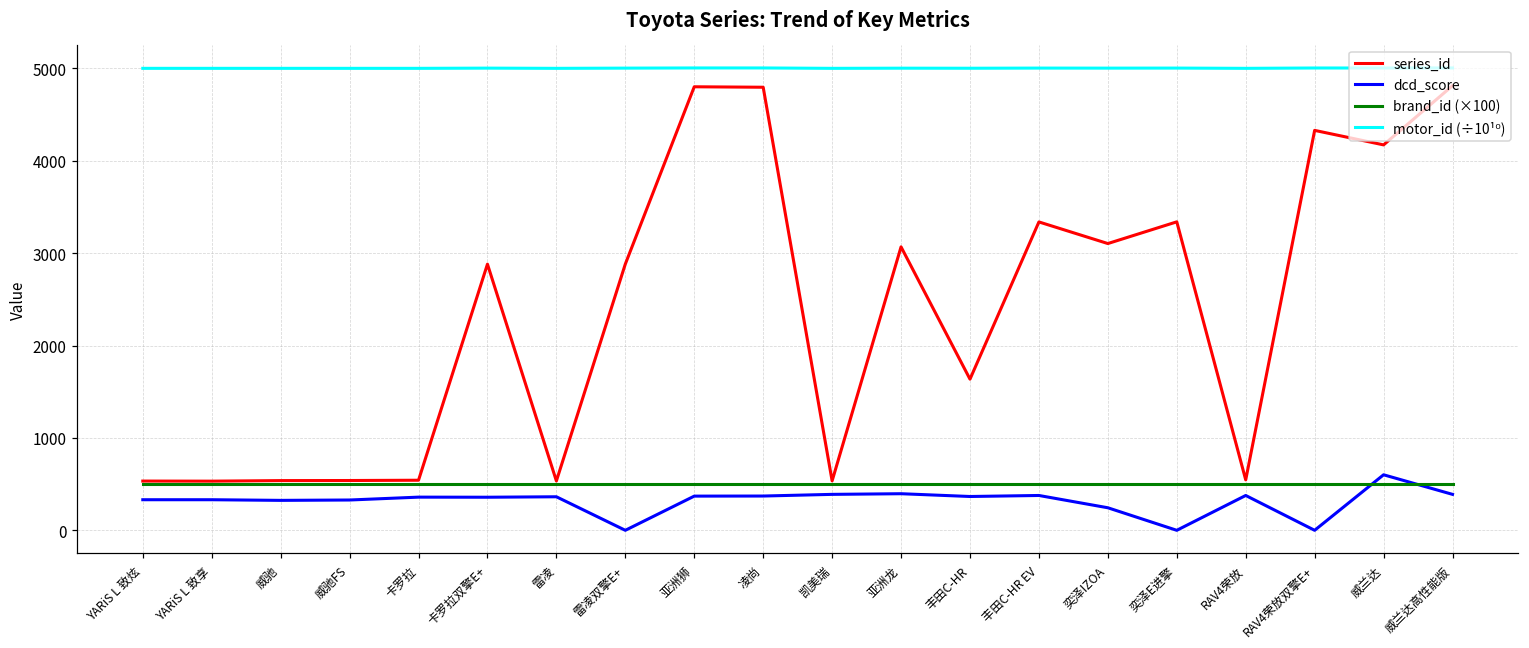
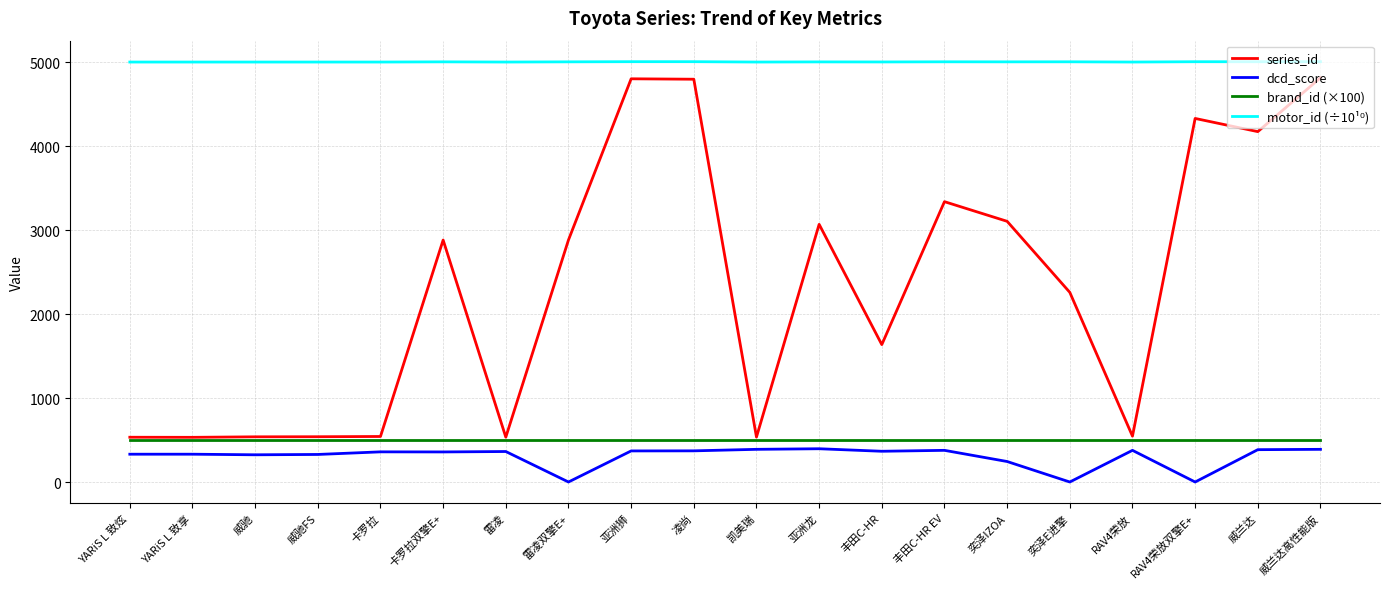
series_id, 奕泽E进擎: 3300 -> 2300
dcd_score, 威兰达: 600 -> 400
